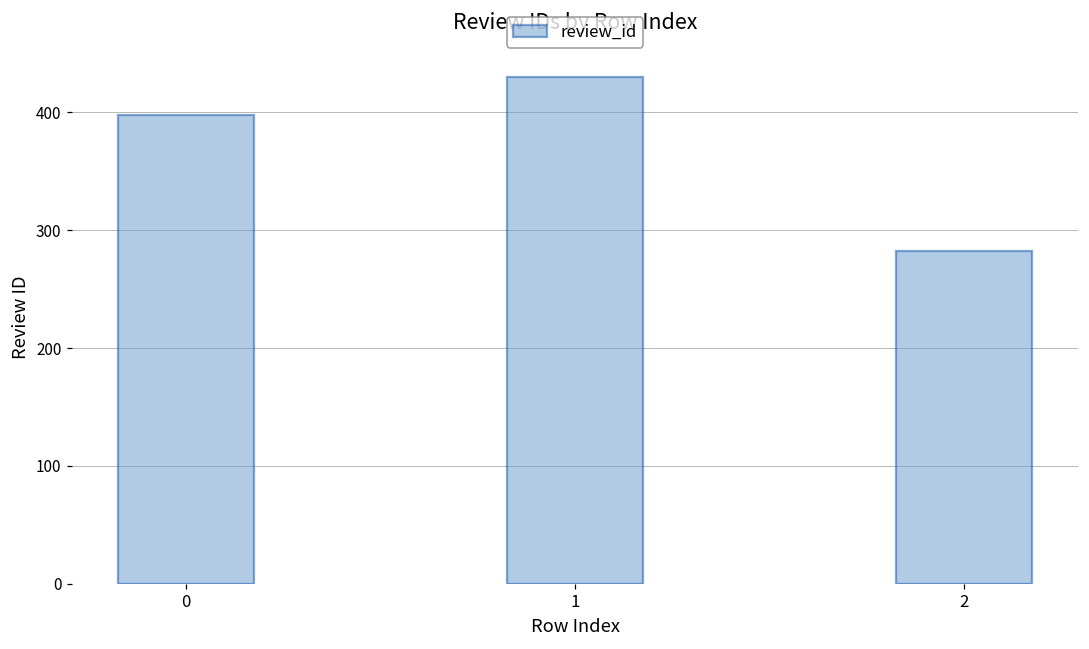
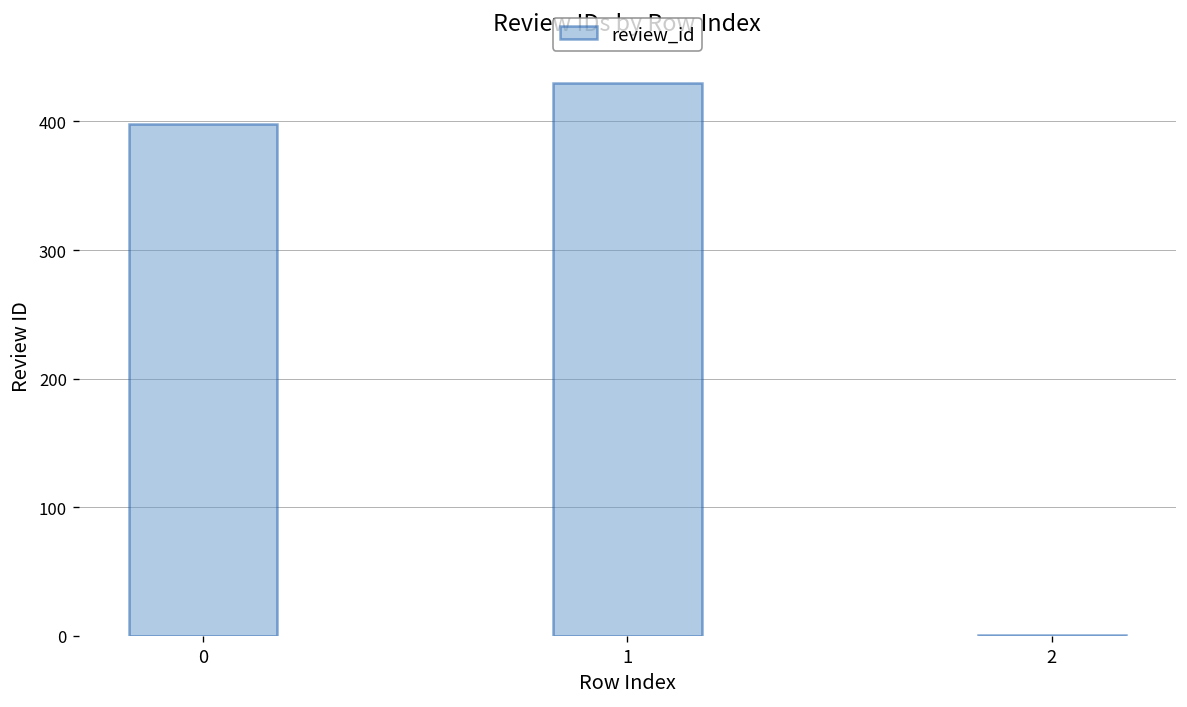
2: 282 -> 1
